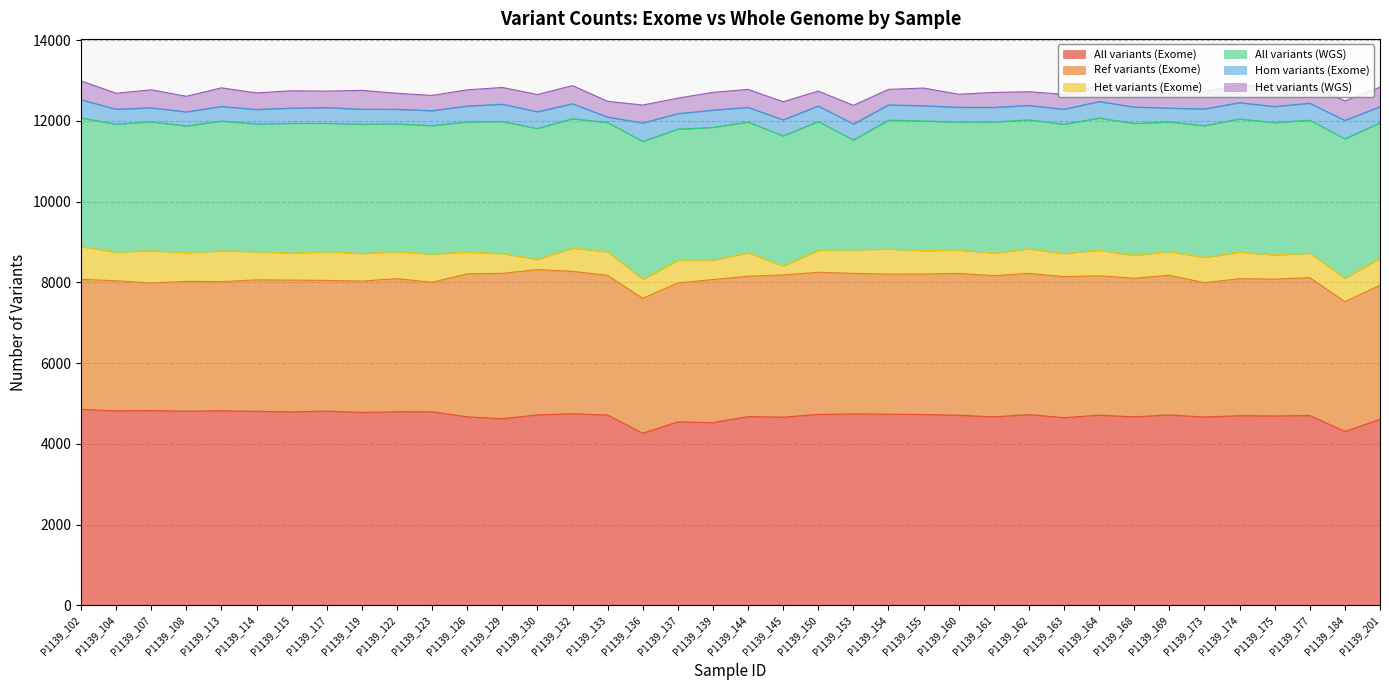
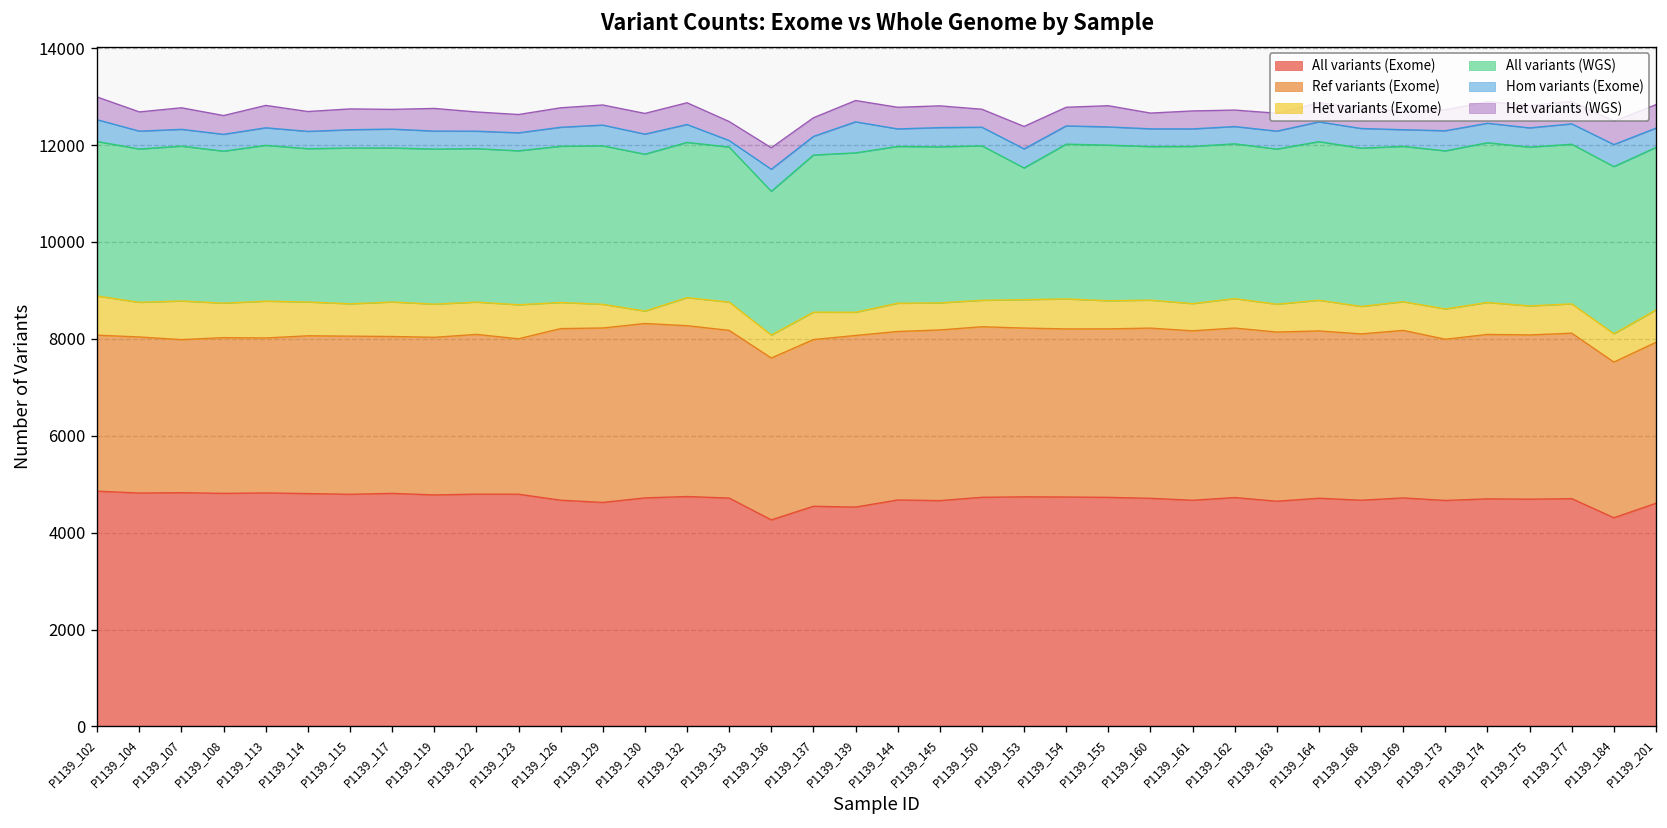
All variants (WGS), P1139_136: 3400 -> 3000
Hom variants (Exome), P1139_139: 400 -> 600
Het variants (Exome), P1139_145: 200 -> 600
